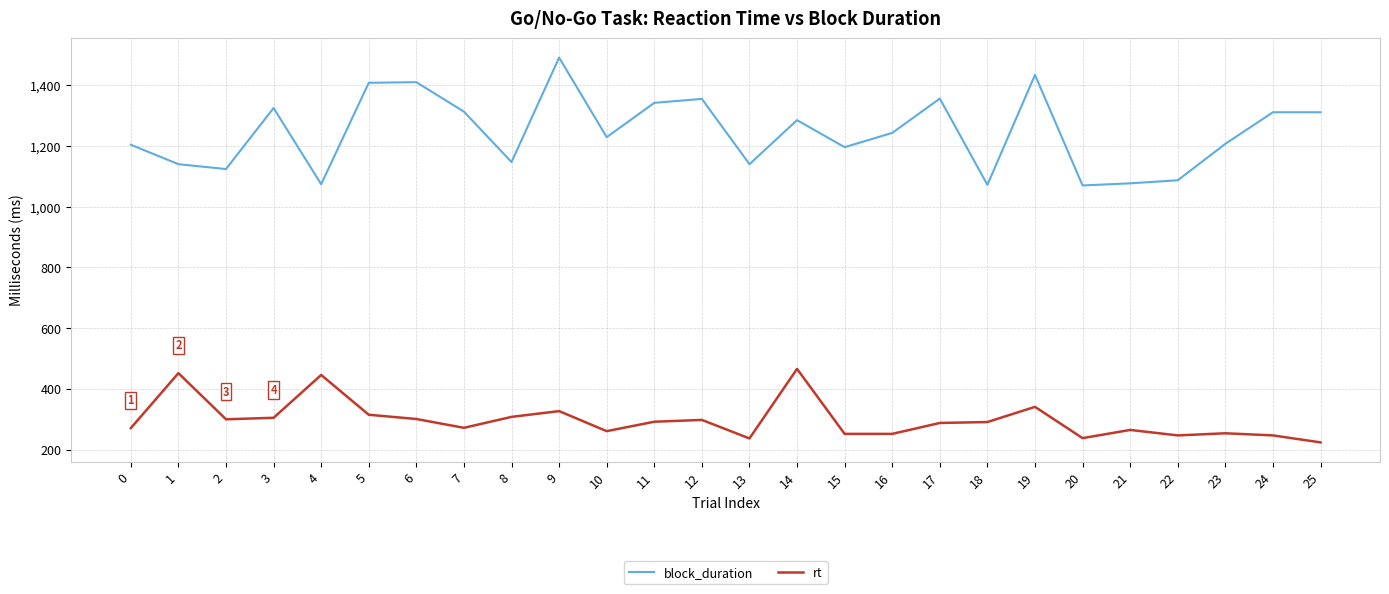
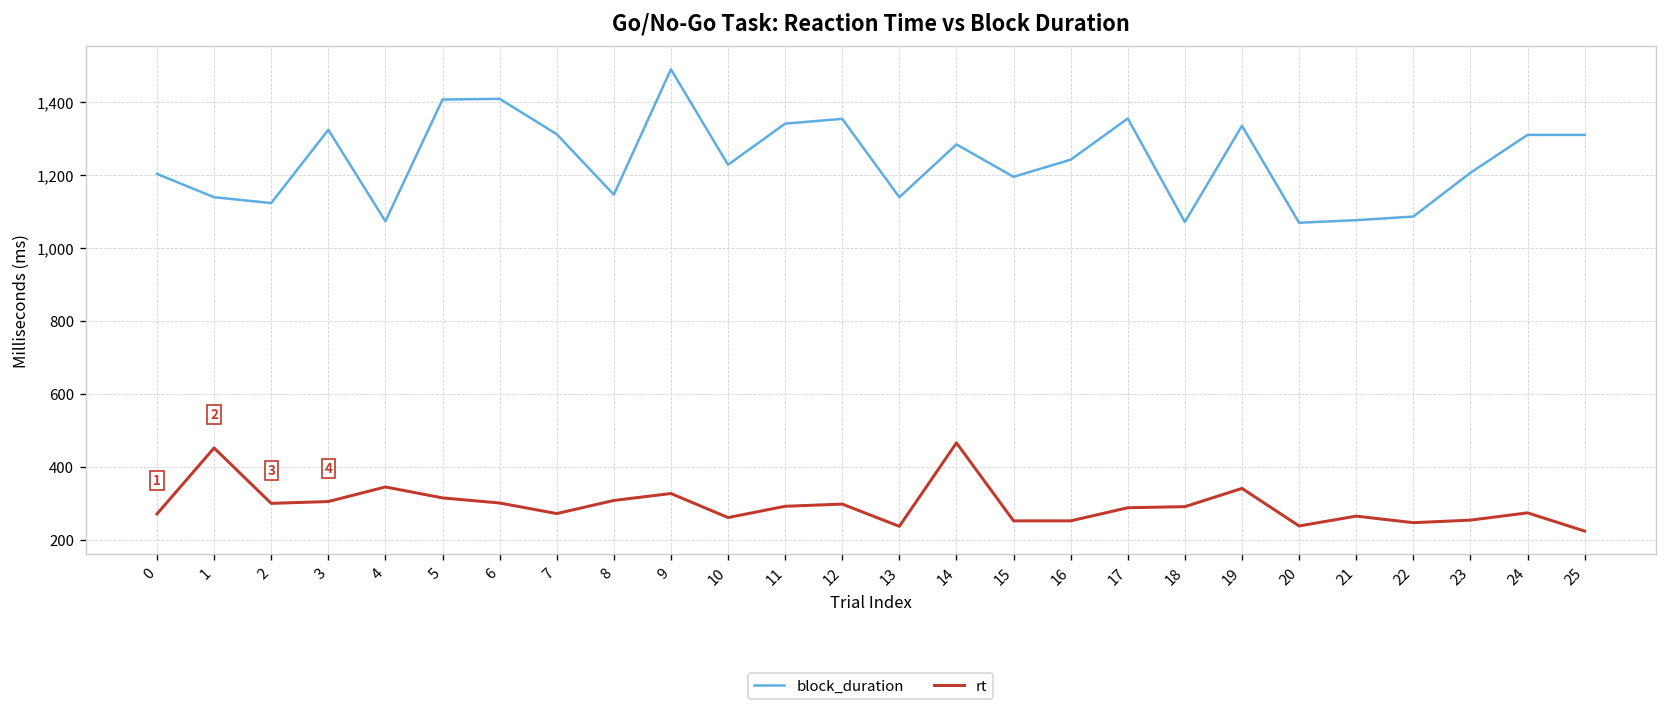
rt, 4: 450 -> 350
block_duration, 19: 1,430 -> 1,340
rt, 24: 250 -> 270
